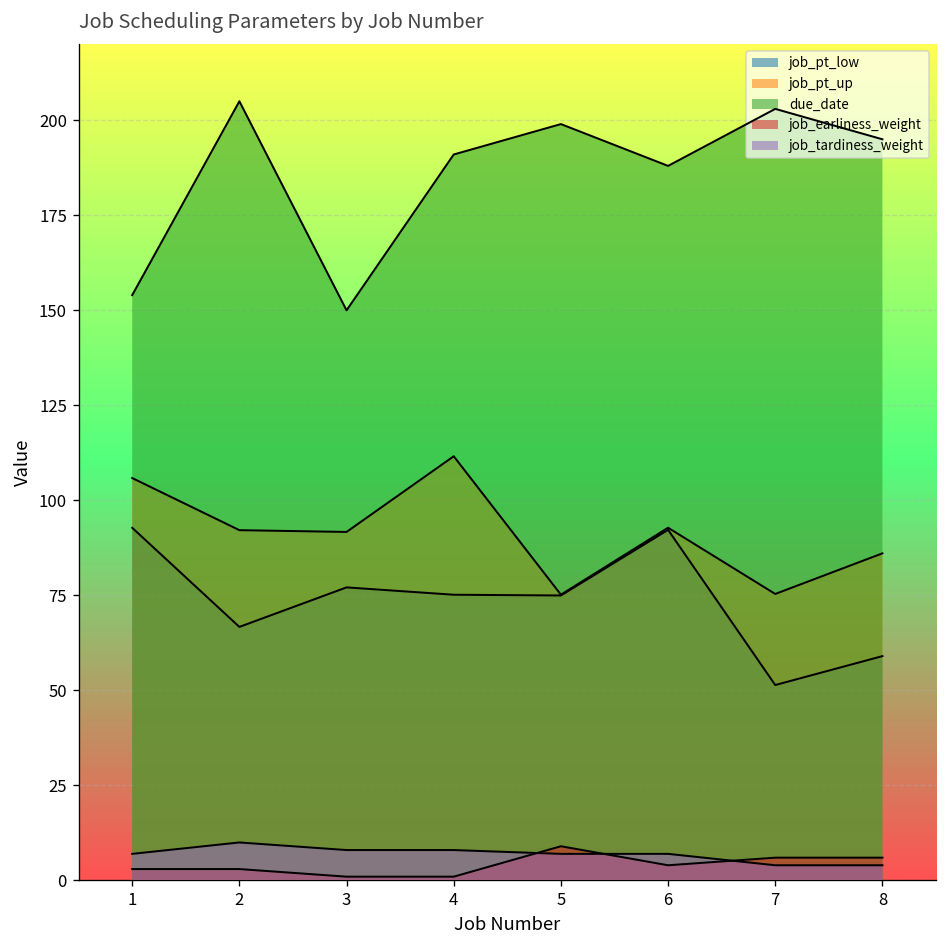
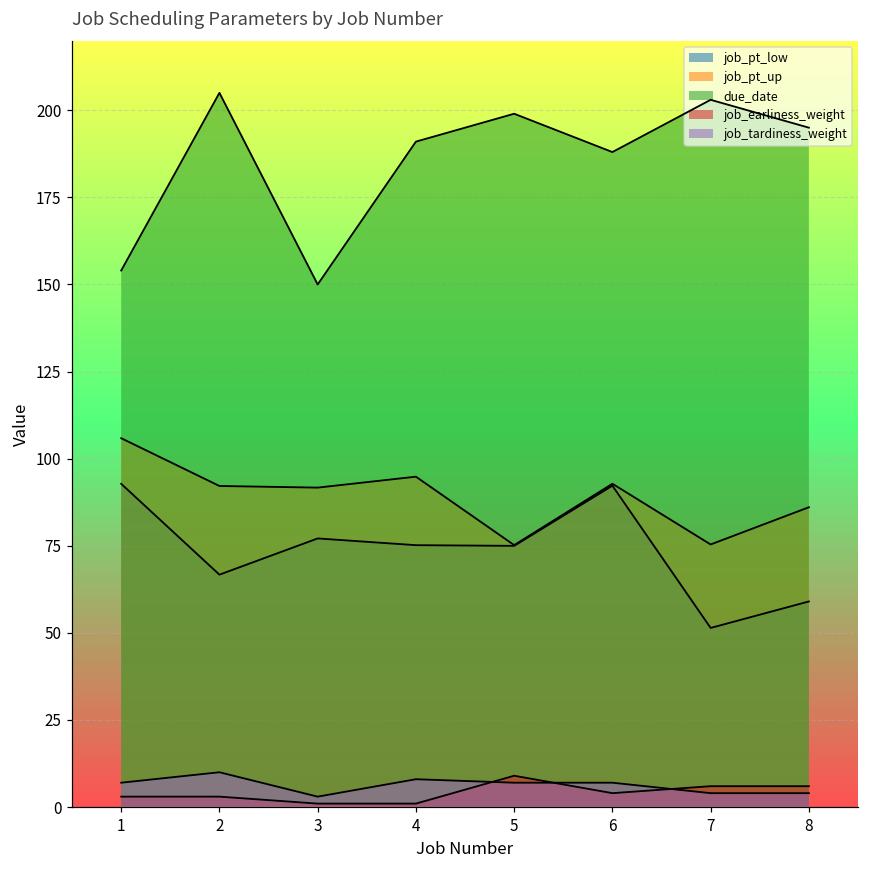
job_tardiness_weight, 3: 8 -> 3
job_pt_up, 4: 112 -> 95
